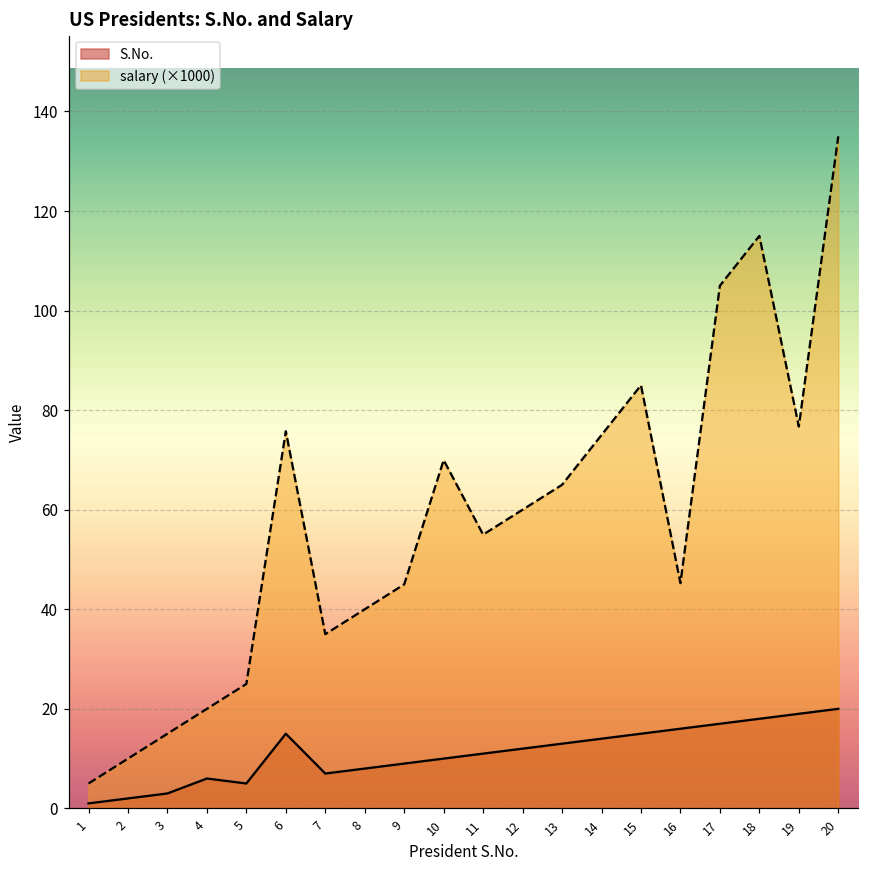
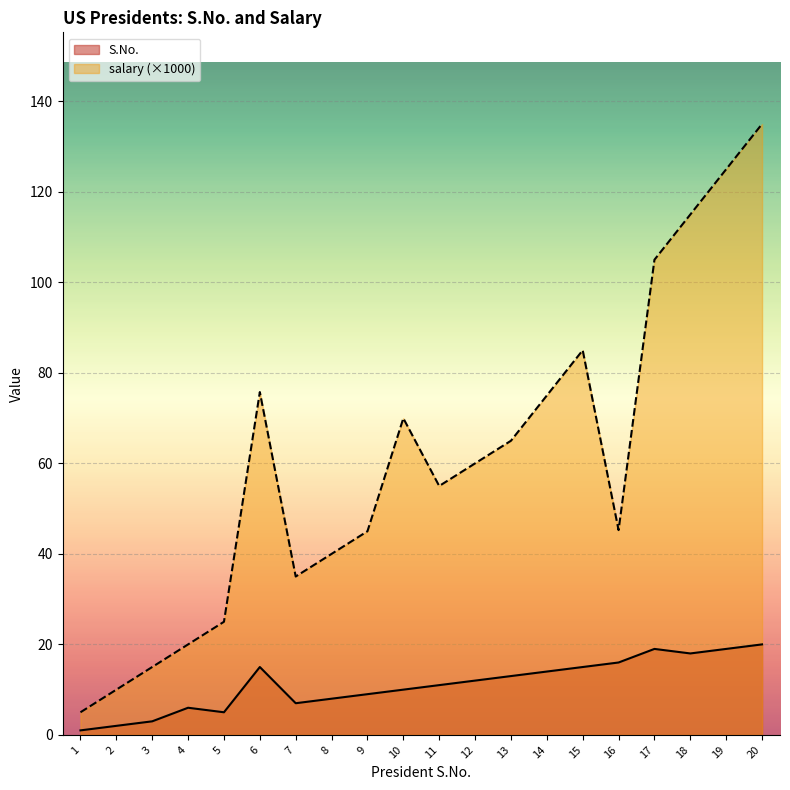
S.No., 17: 17 -> 19
salary (×1000), 19: 77 -> 125
